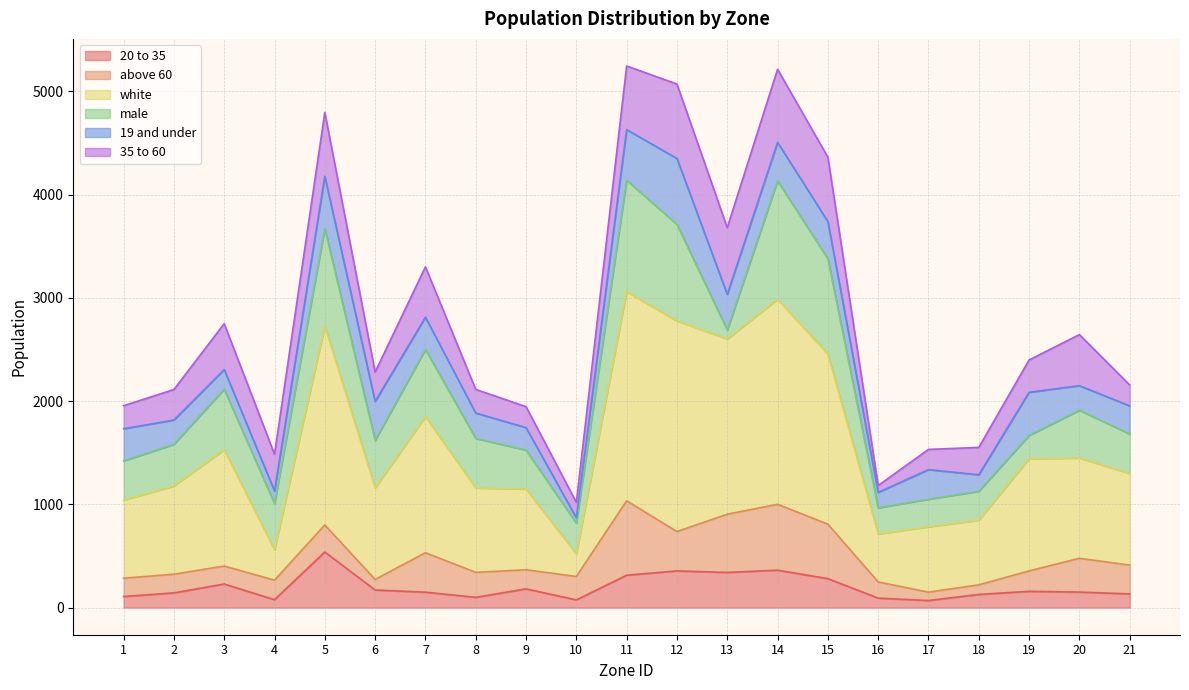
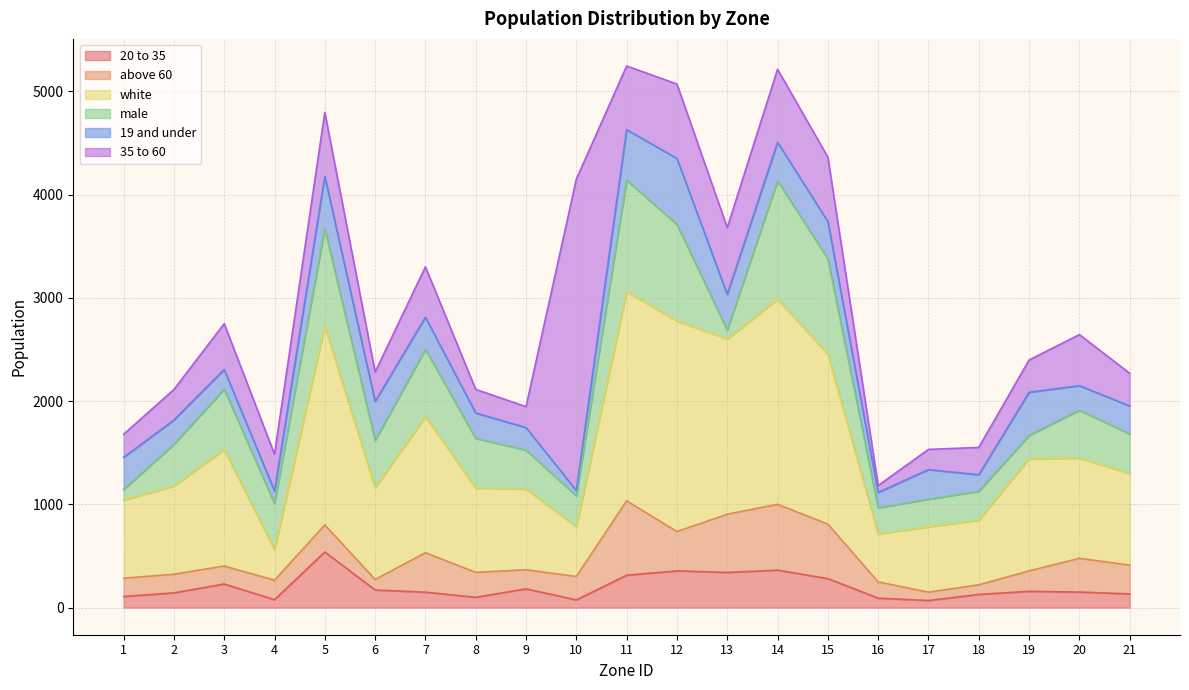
male, 1: 380 -> 100
white, 10: 220 -> 480
35 to 60, 10: 150 -> 3020
35 to 60, 21: 200 -> 320
